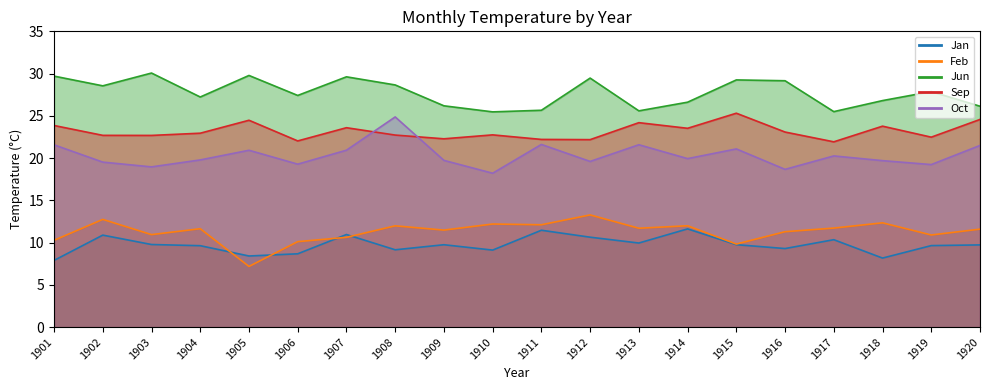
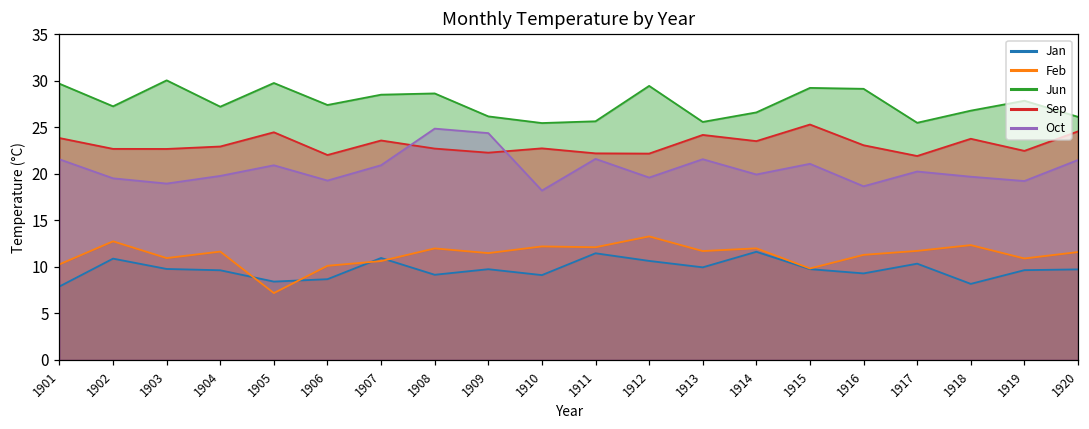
Jun, 1902: 29 -> 27
Jun, 1907: 30 -> 29
Oct, 1909: 20 -> 24
